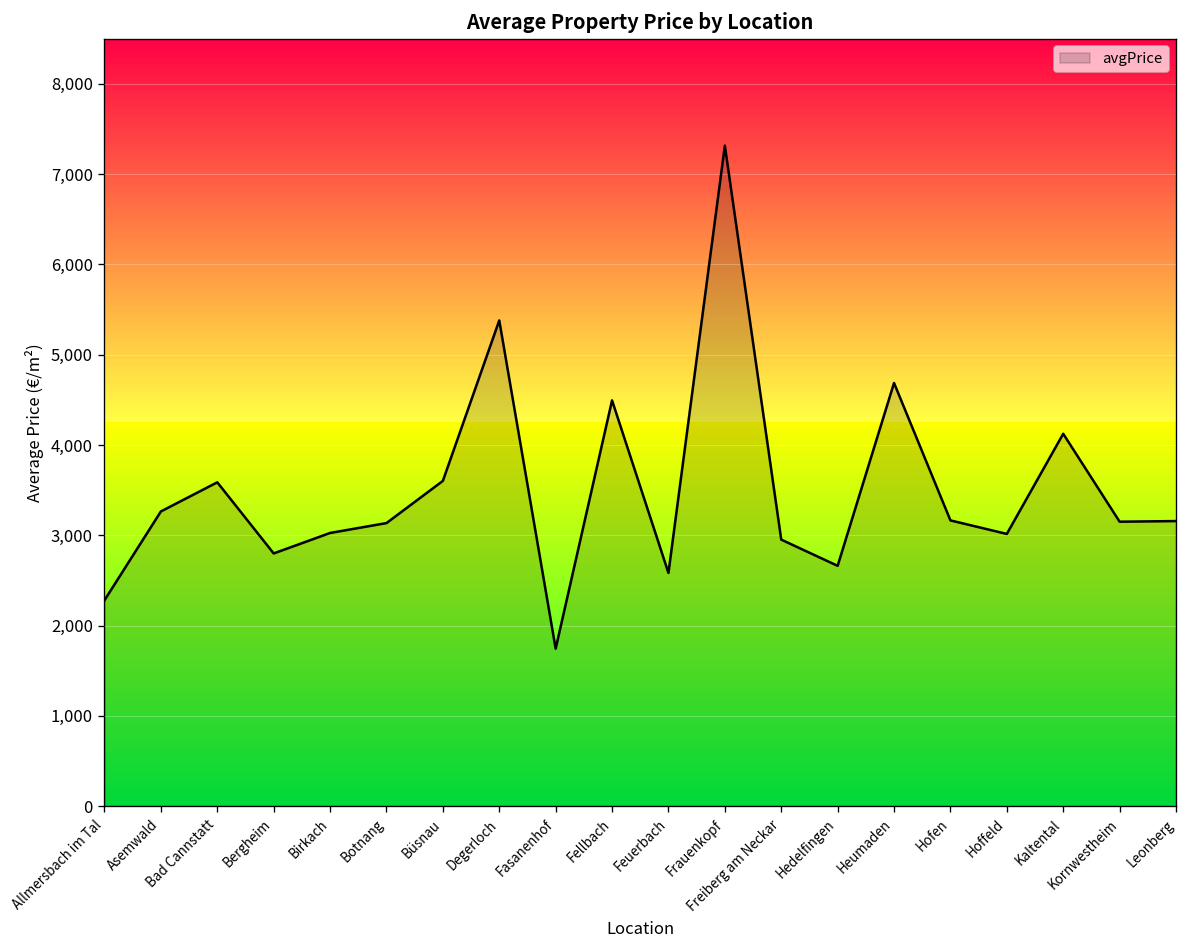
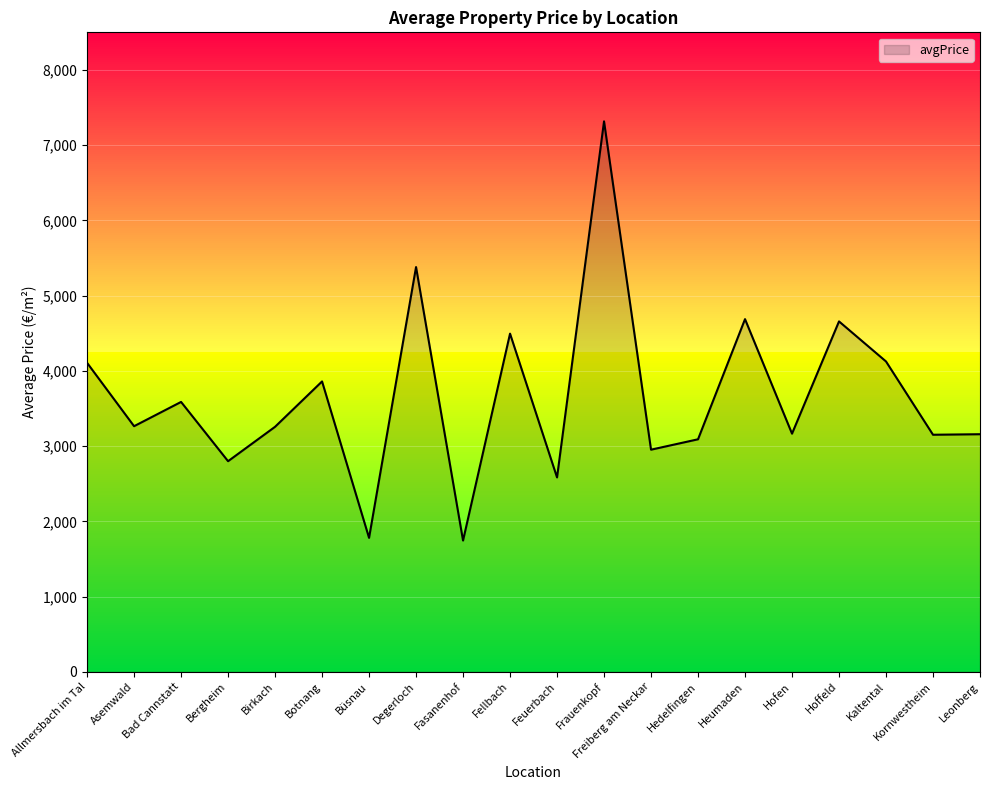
Allmersbach im Tal: 2,300 -> 4,100
Birkach: 3,000 -> 3,300
Botnang: 3,100 -> 3,900
Büsnau: 3,600 -> 1,800
Hedelfingen: 2,700 -> 3,100
Hoffeld: 3,000 -> 4,700
